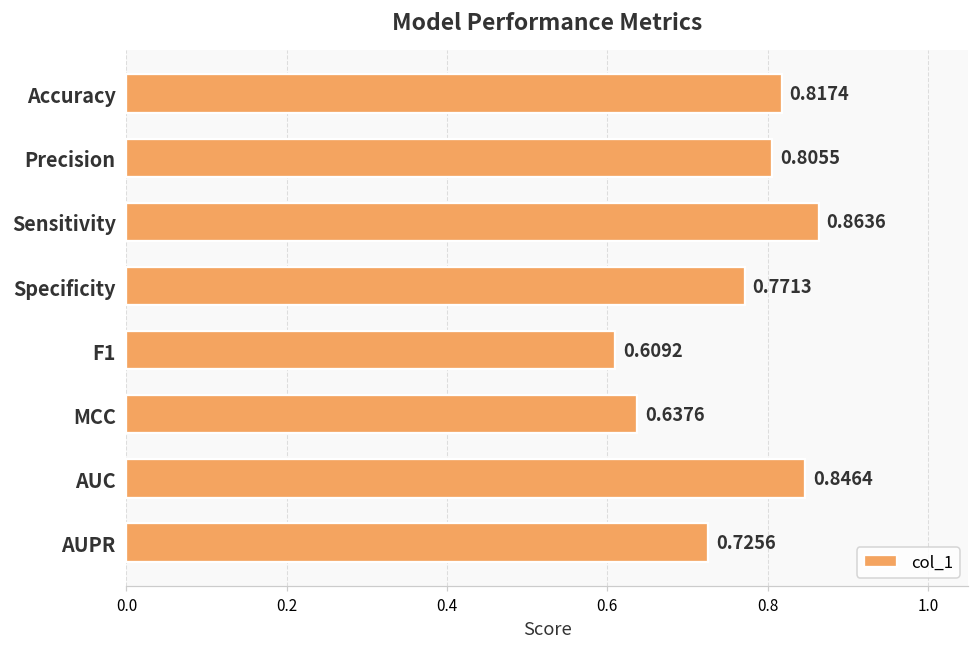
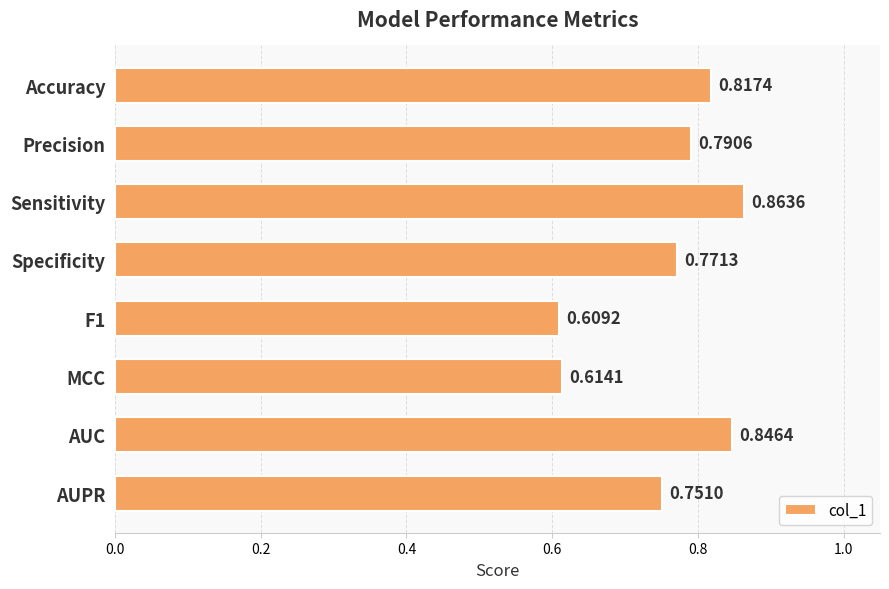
Precision: 0.8055 -> 0.7906
MCC: 0.6376 -> 0.6141
AUPR: 0.7256 -> 0.7510
